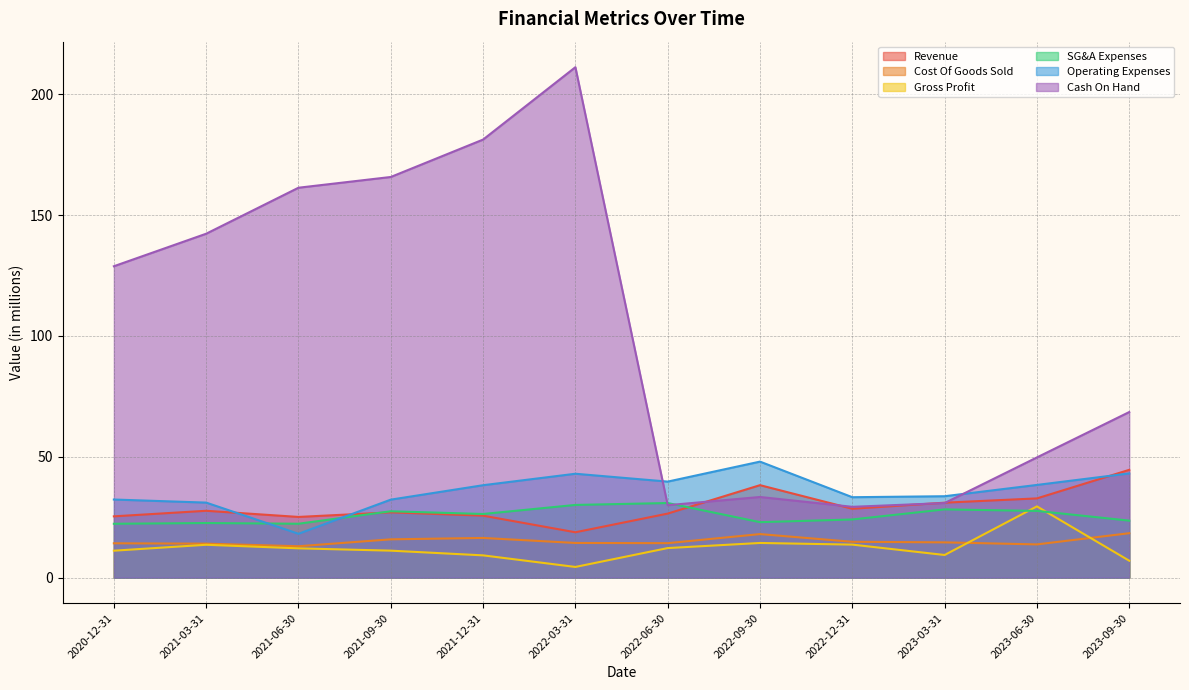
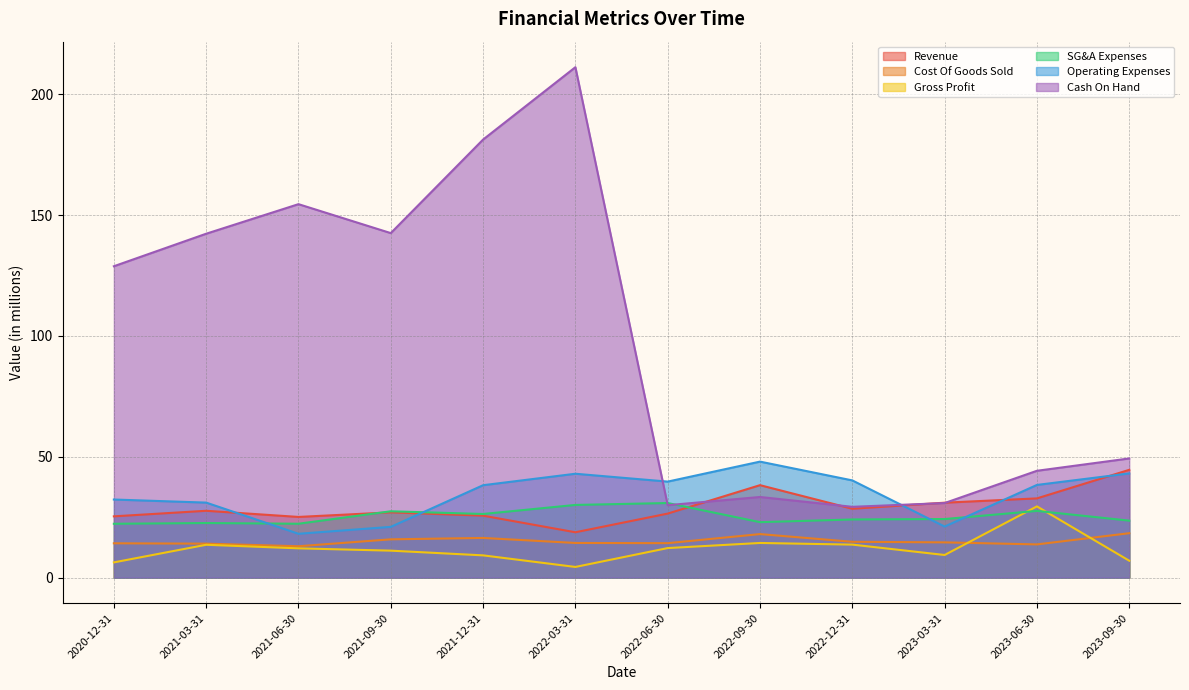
Gross Profit, 2020-12-31: 11 -> 6
Cash On Hand, 2021-06-30: 161 -> 155
Operating Expenses, 2021-09-30: 32 -> 21
Cash On Hand, 2021-09-30: 166 -> 143
Operating Expenses, 2022-12-31: 33 -> 40
SG&A Expenses, 2023-03-31: 28 -> 24
Operating Expenses, 2023-03-31: 34 -> 21
Cash On Hand, 2023-06-30: 50 -> 44
Cash On Hand, 2023-09-30: 69 -> 49
